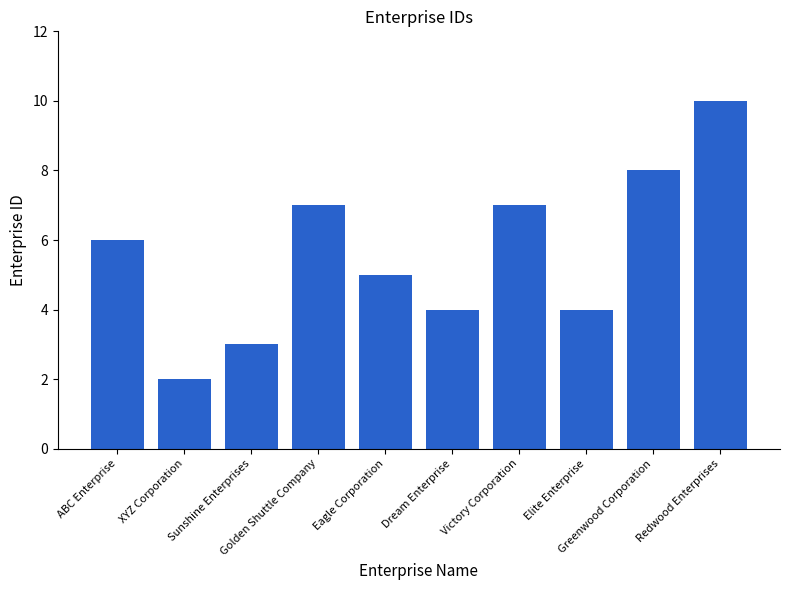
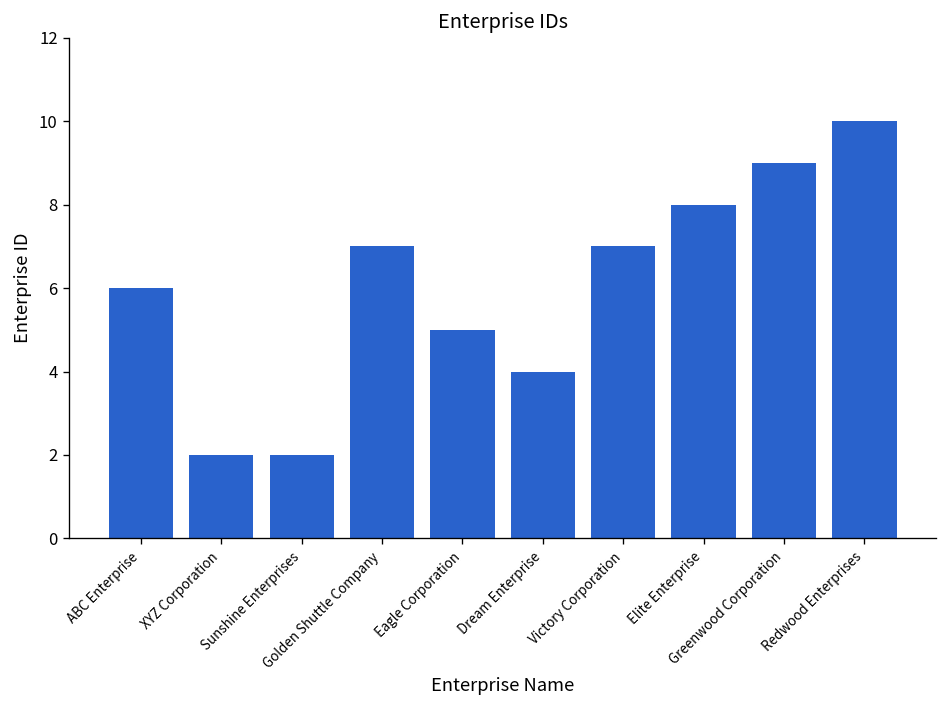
Sunshine Enterprises: 3 -> 2
Elite Enterprise: 4 -> 8
Greenwood Corporation: 8 -> 9
